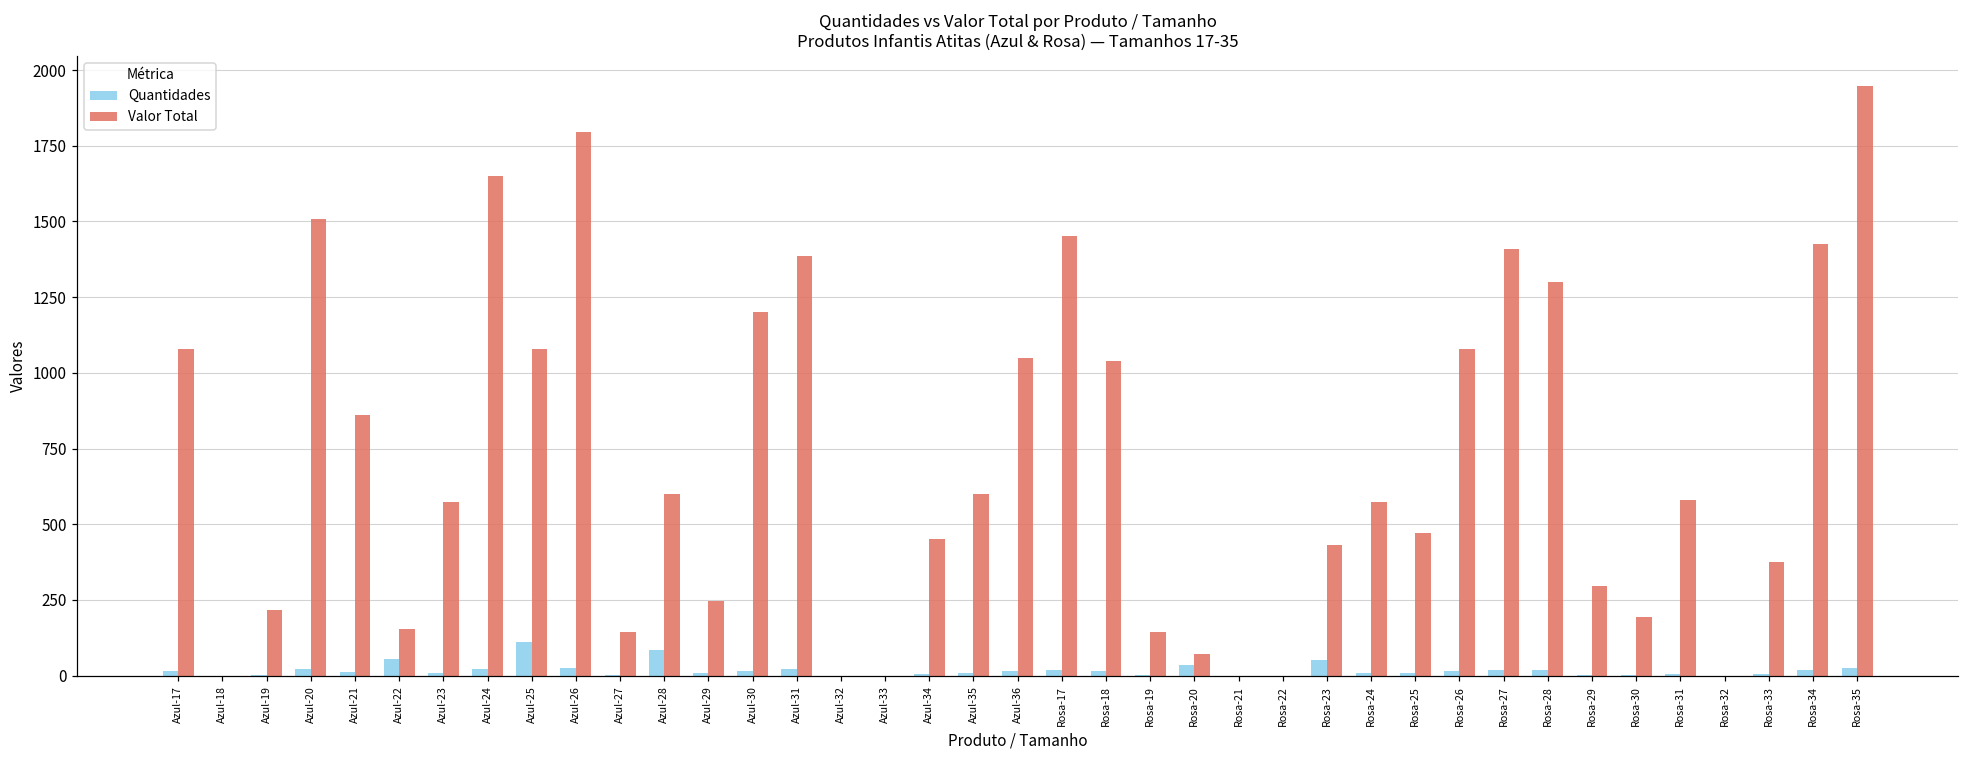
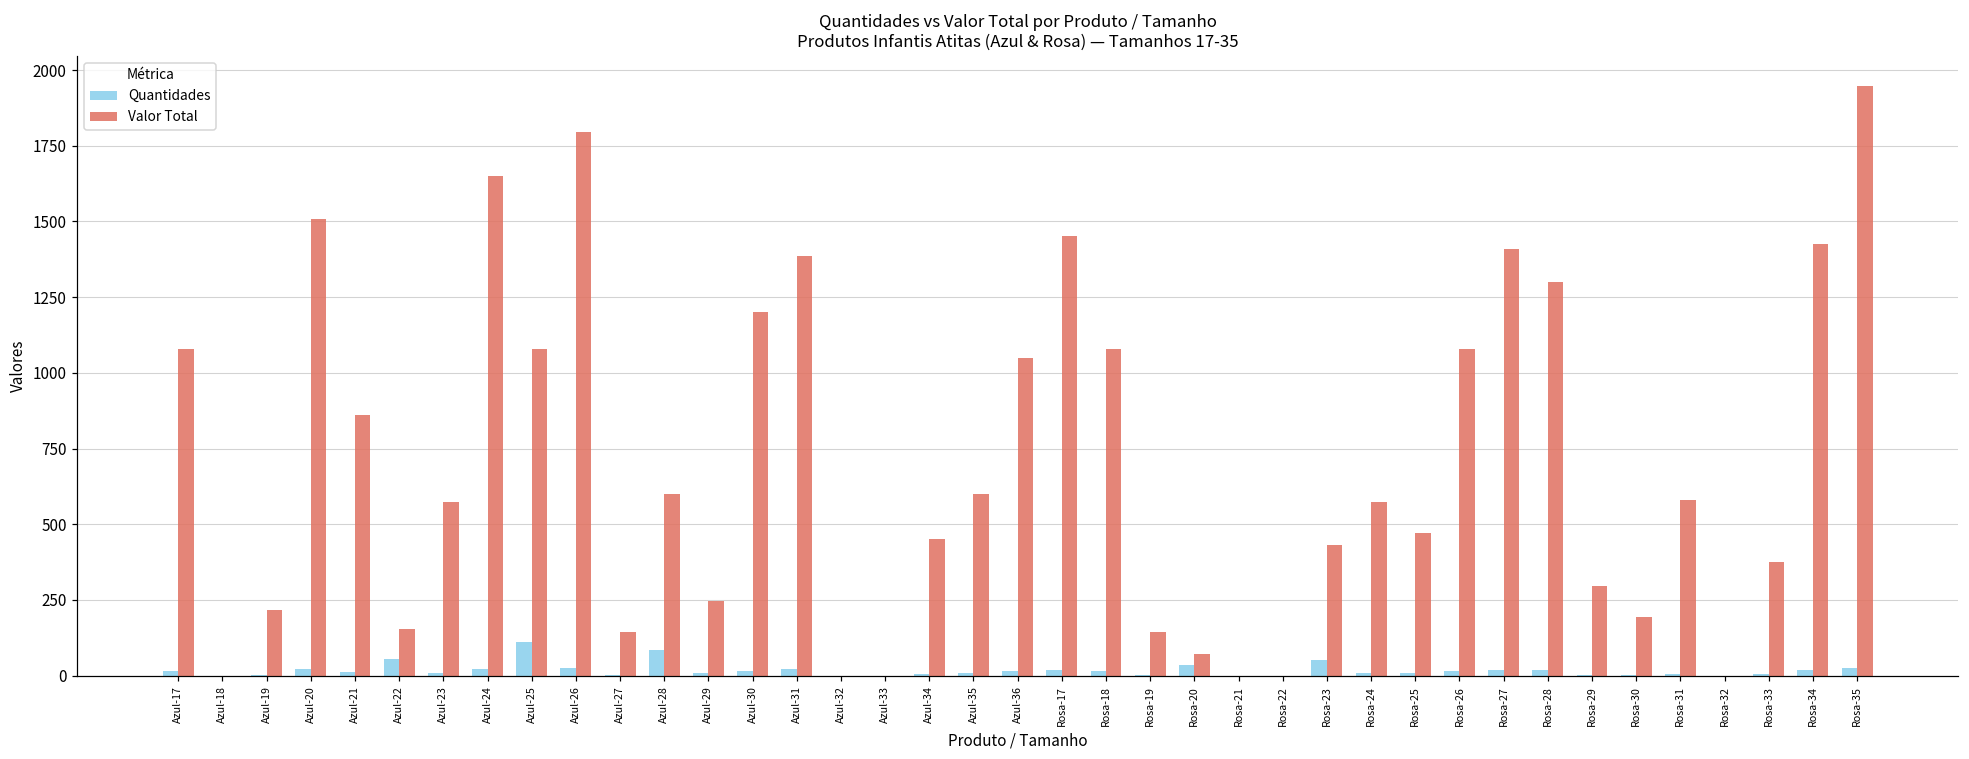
Valor Total, Rosa-18: 1040 -> 1080
